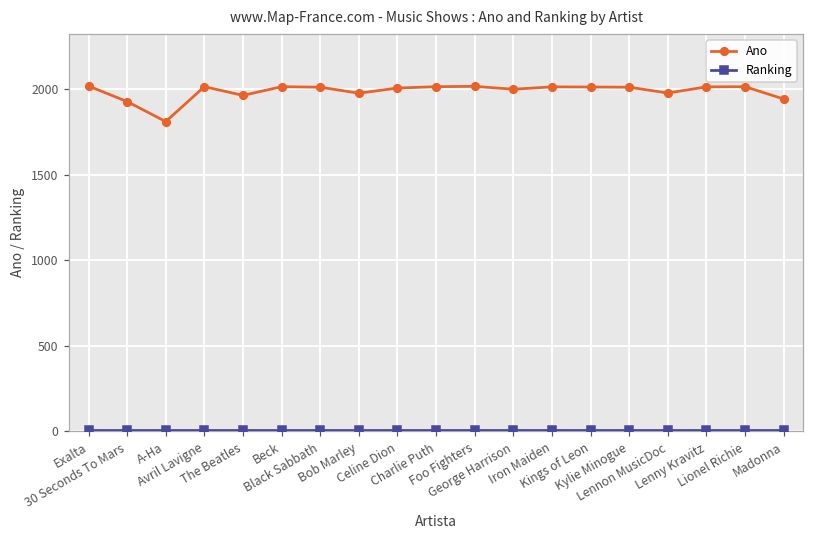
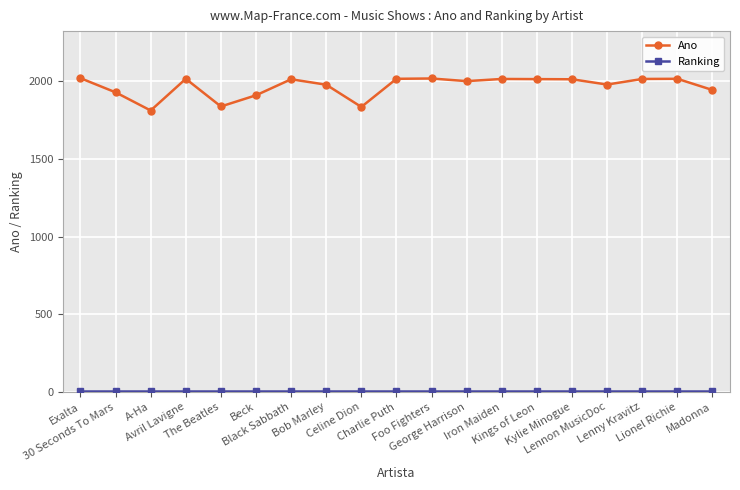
Ano, The Beatles: 1960 -> 1840
Ano, Beck: 2020 -> 1910
Ano, Celine Dion: 2010 -> 1830
